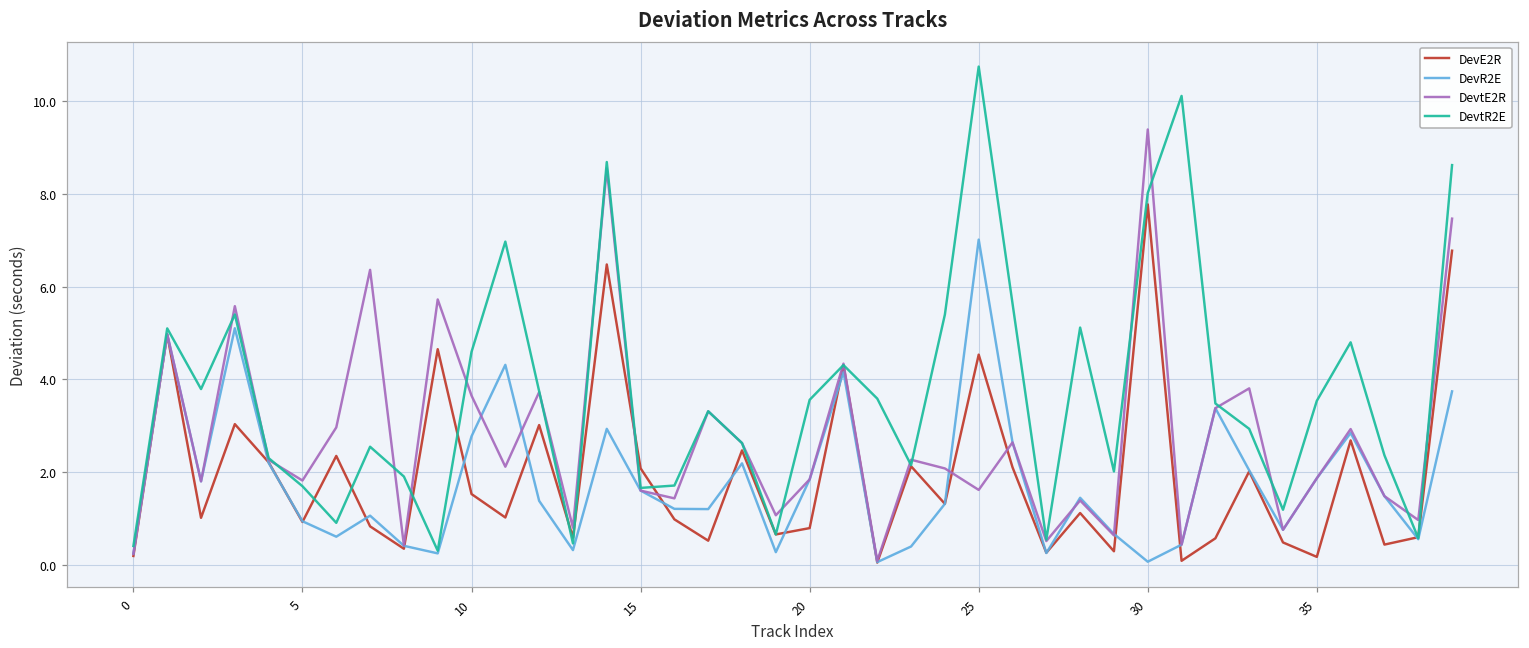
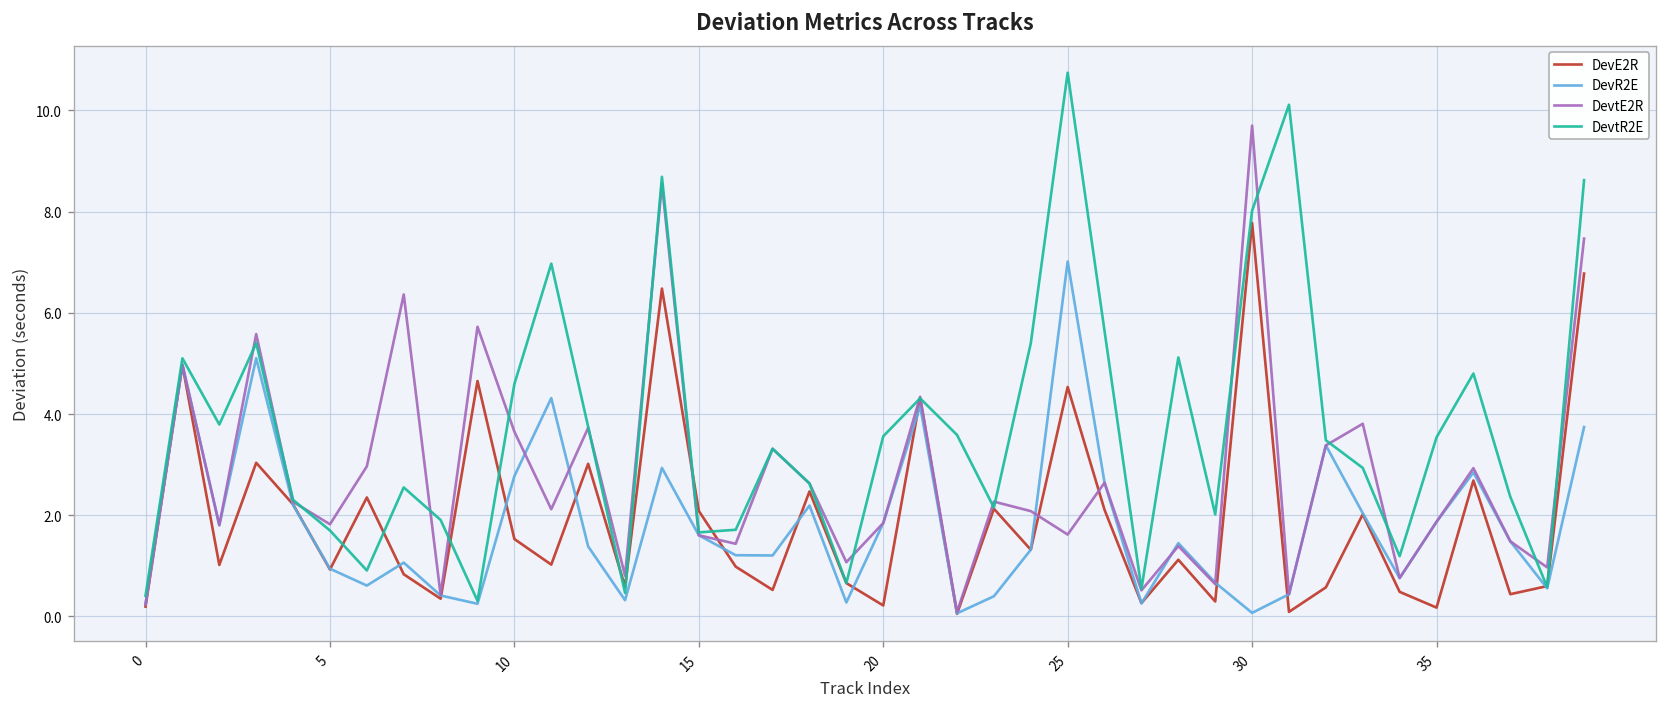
DevE2R, 20: 0.8 -> 0.2
DevtE2R, 30: 9.4 -> 9.7
